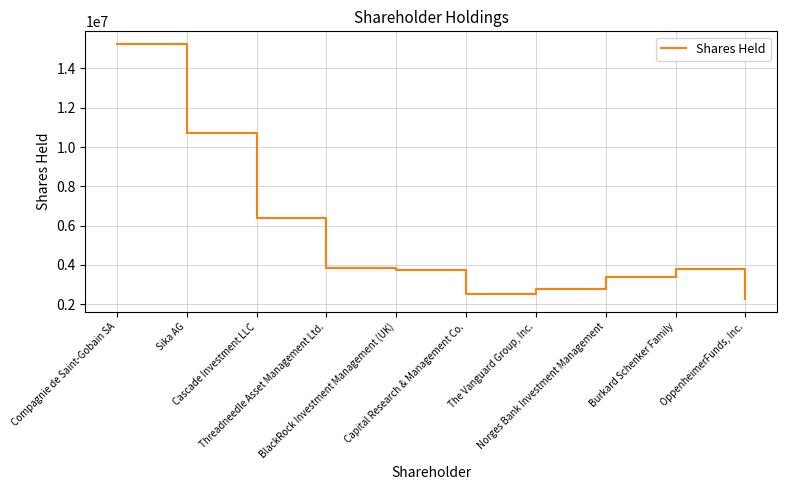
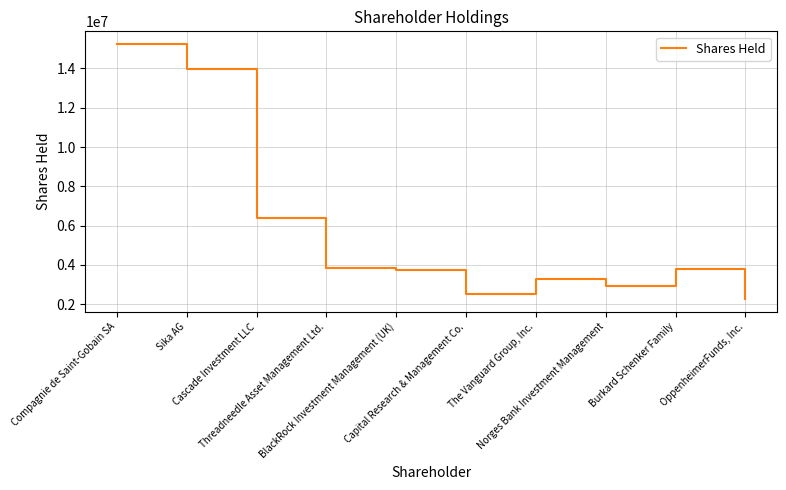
Sika AG: 10700000 -> 14000000
The Vanguard Group, Inc.: 2800000 -> 3300000
Norges Bank Investment Management: 3400000 -> 2900000
